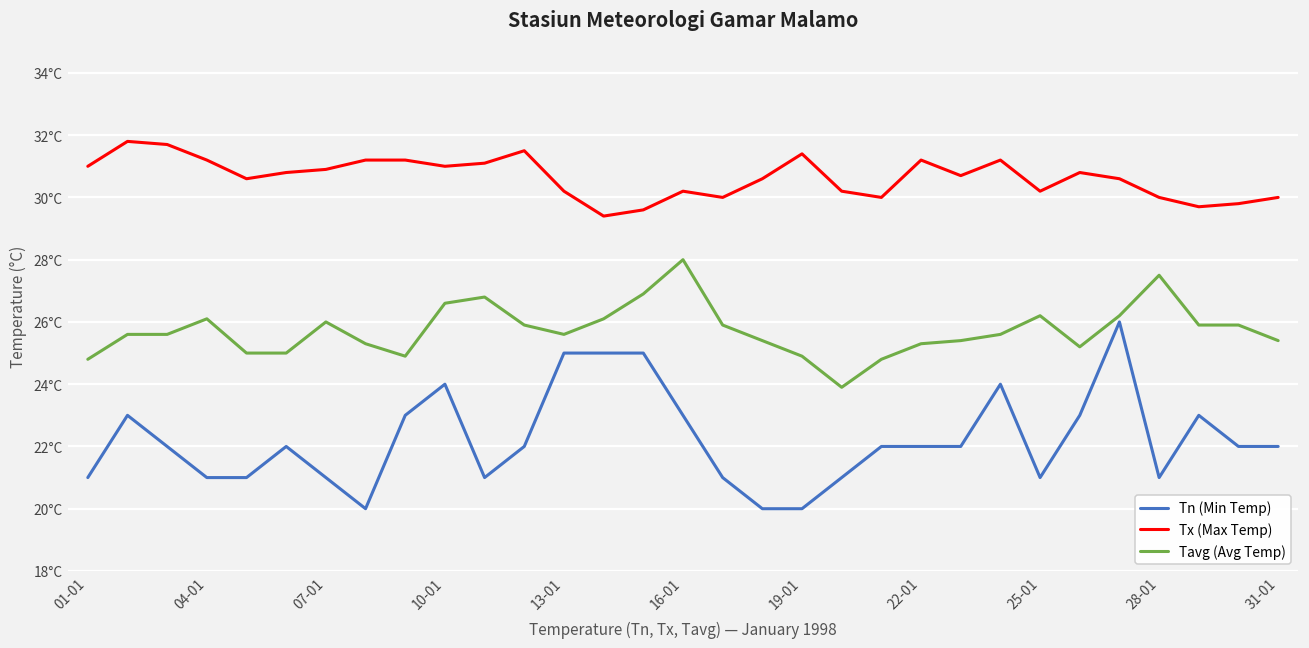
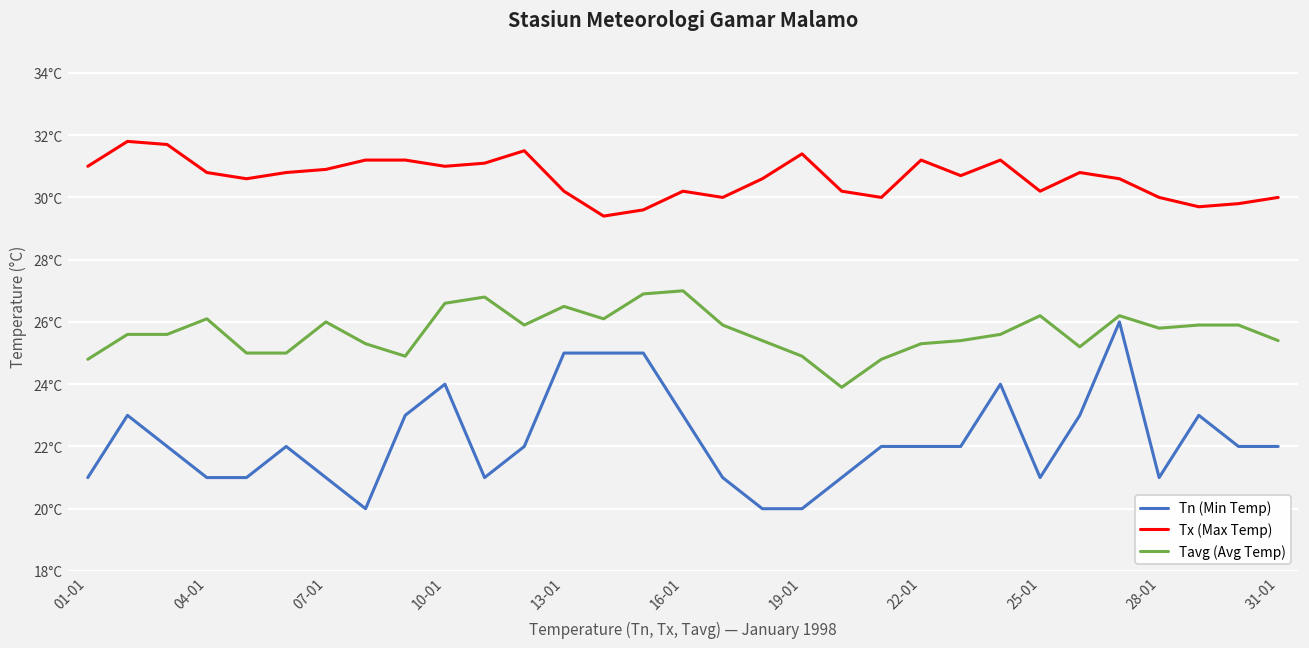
Tx (Max Temp), 04-01: 31.2°C -> 30.8°C
Tavg (Avg Temp), 13-01: 25.6°C -> 26.5°C
Tavg (Avg Temp), 16-01: 28°C -> 27°C
Tavg (Avg Temp), 28-01: 27.5°C -> 25.8°C
